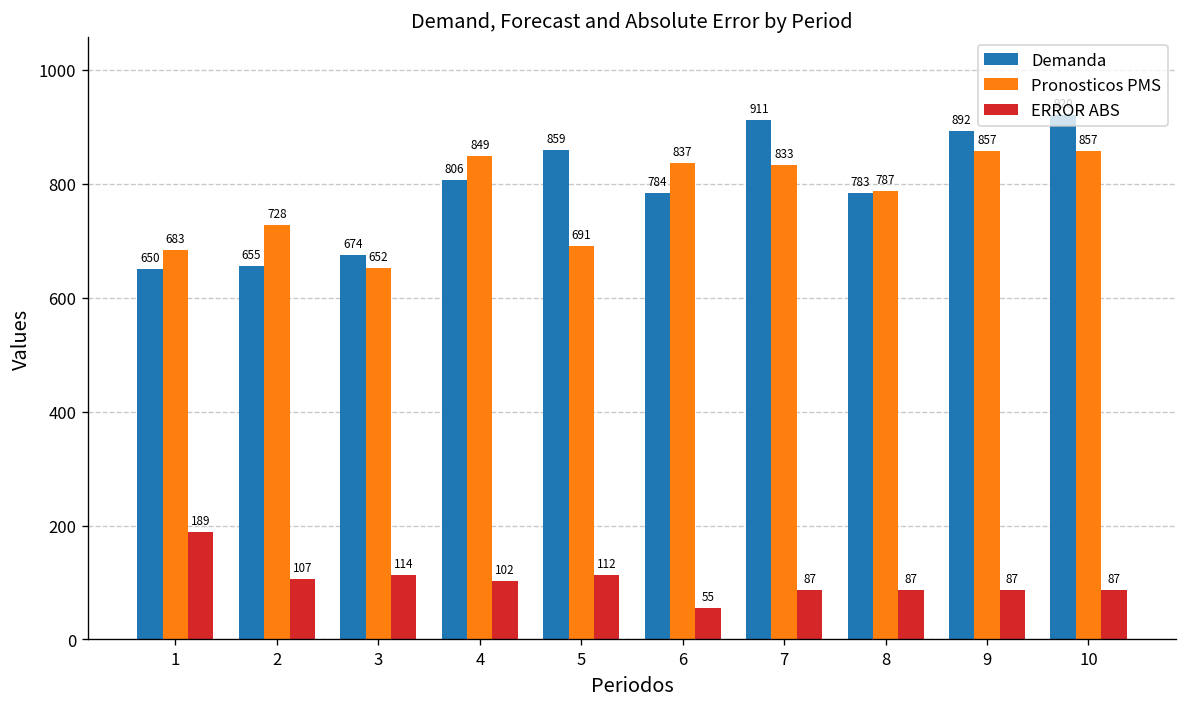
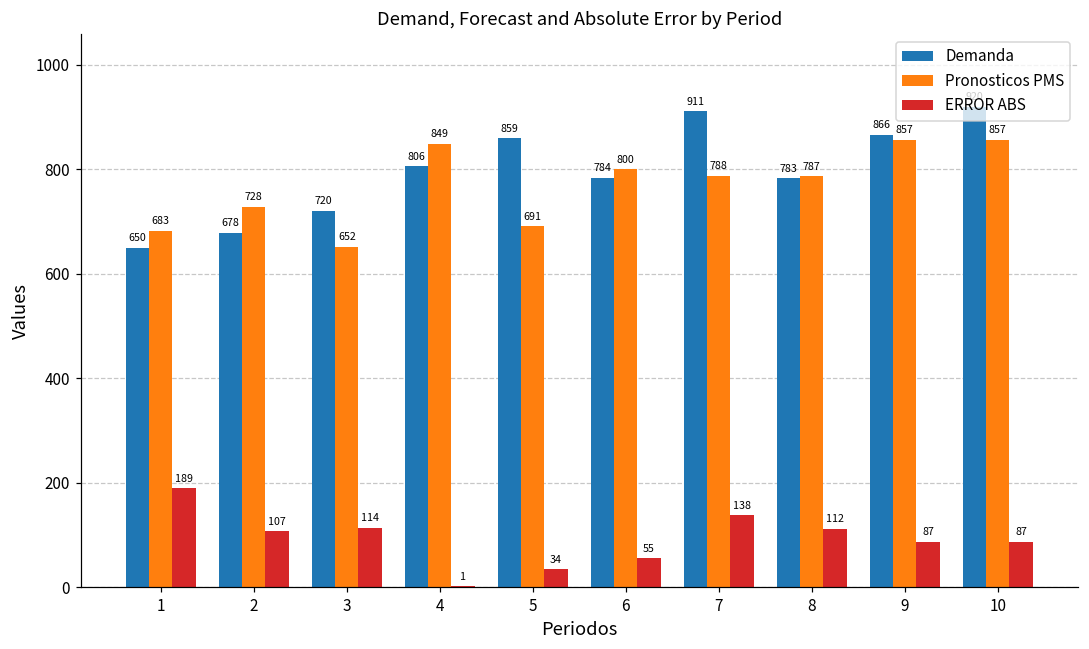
Demanda, 2: 655 -> 678
Demanda, 3: 674 -> 720
ERROR ABS, 4: 102 -> 1
ERROR ABS, 5: 112 -> 34
Pronosticos PMS, 6: 837 -> 800
Pronosticos PMS, 7: 833 -> 788
ERROR ABS, 7: 87 -> 138
ERROR ABS, 8: 87 -> 112
Demanda, 9: 892 -> 866
